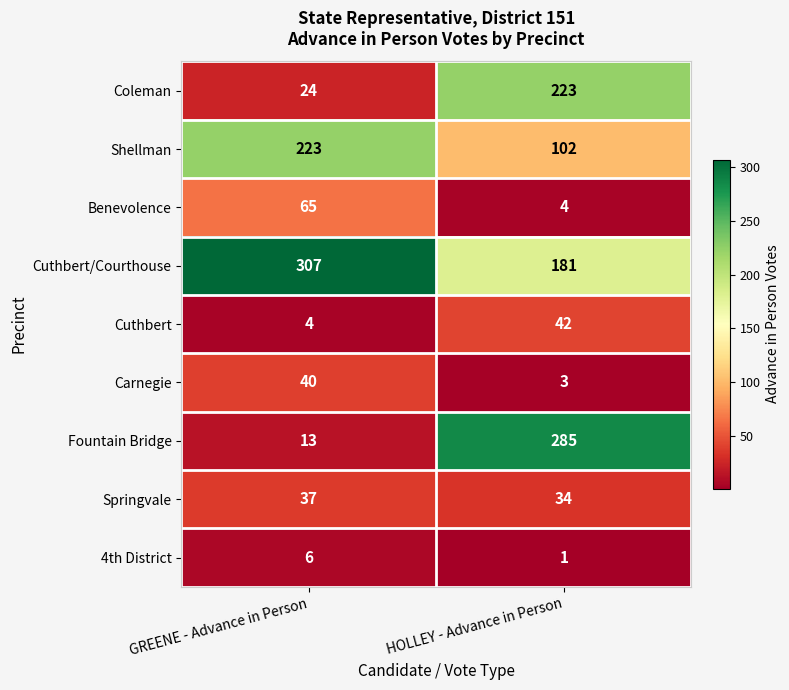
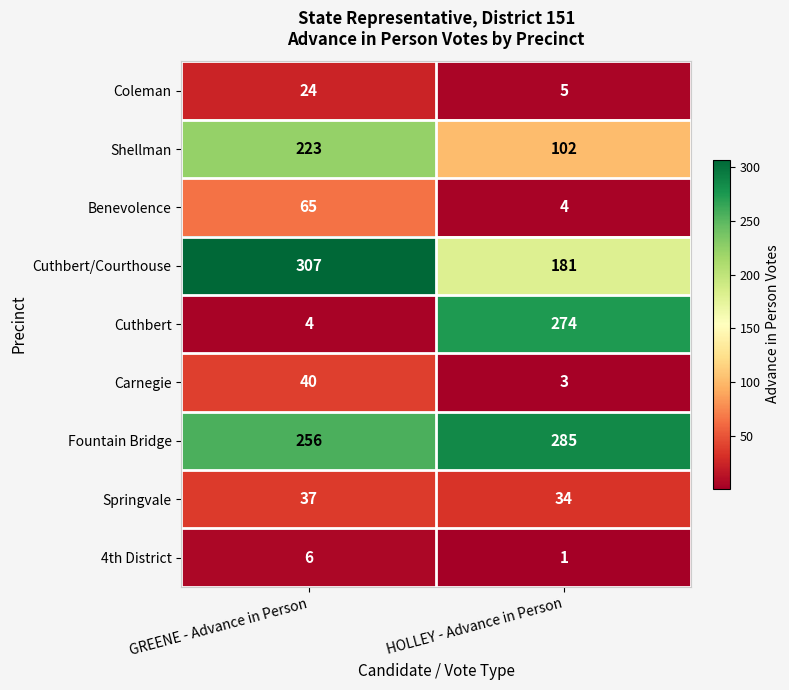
Coleman, HOLLEY - Advance in Person: 223 -> 5
Cuthbert, HOLLEY - Advance in Person: 42 -> 274
Fountain Bridge, GREENE - Advance in Person: 13 -> 256
